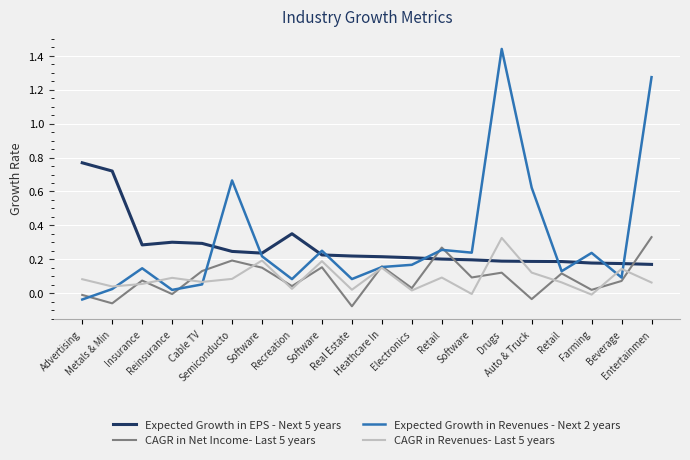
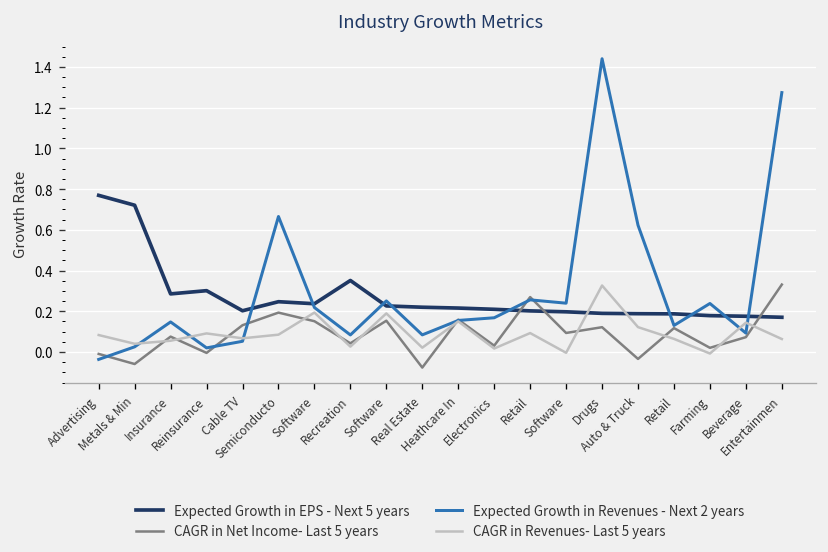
Expected Growth in EPS - Next 5 years, Cable TV: 0.29 -> 0.20
